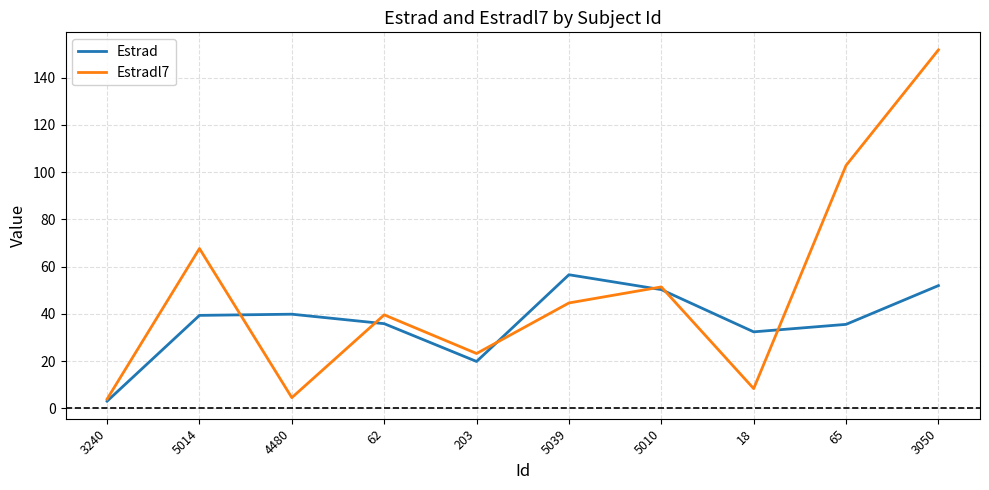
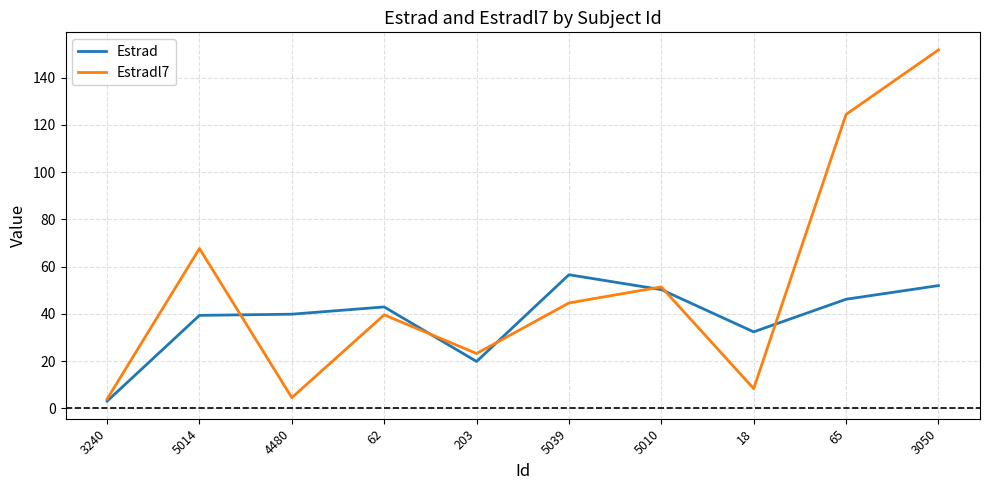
Estrad, 62: 36 -> 43
Estrad, 65: 36 -> 46
Estradl7, 65: 103 -> 124
